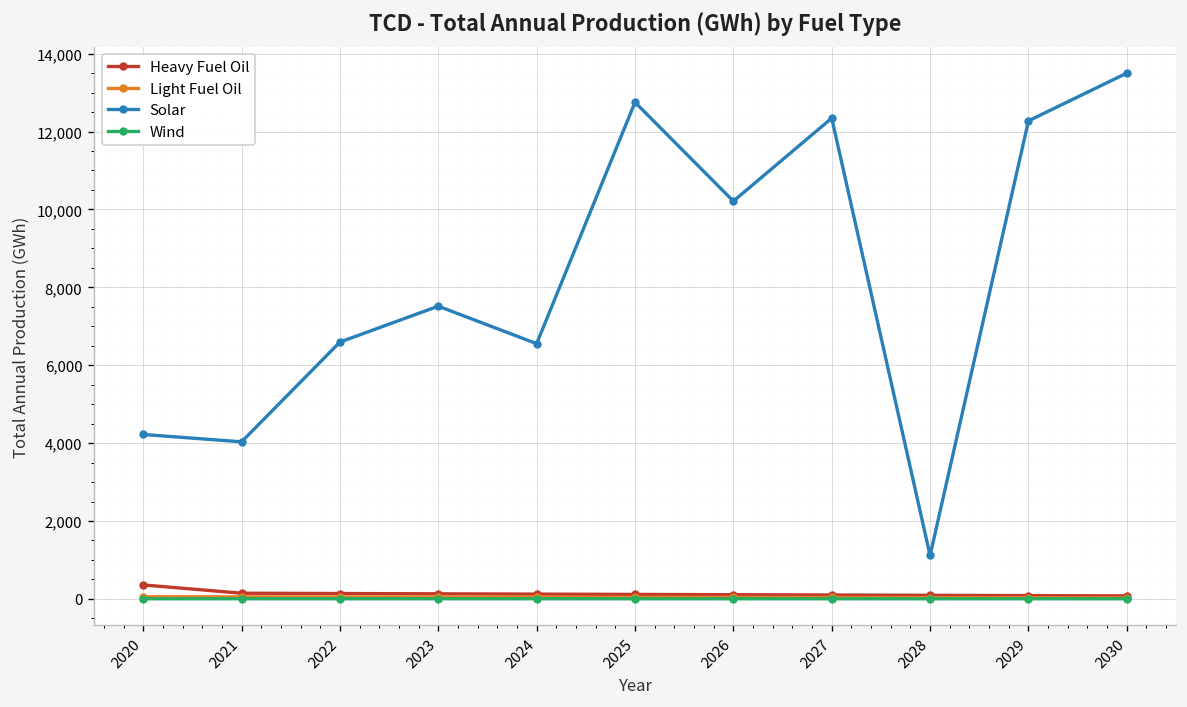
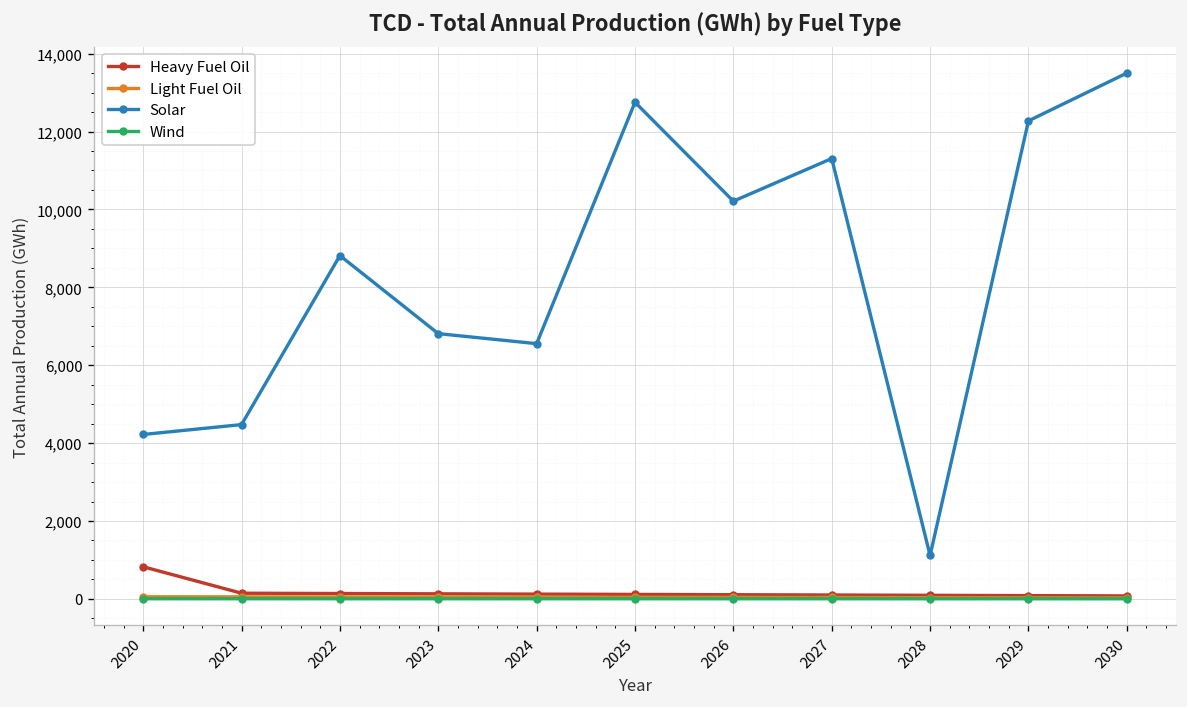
Heavy Fuel Oil, 2020: 400 -> 800
Solar, 2021: 4,000 -> 4,500
Solar, 2022: 6,600 -> 8,800
Solar, 2023: 7,500 -> 6,800
Solar, 2027: 12,300 -> 11,300
